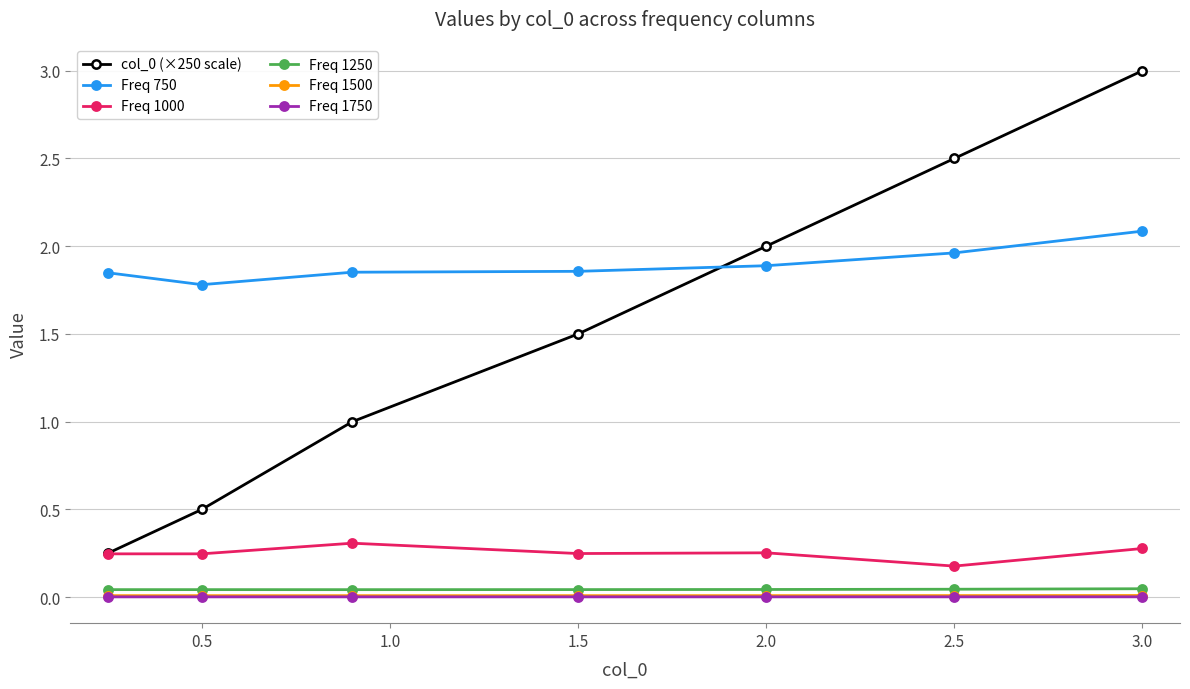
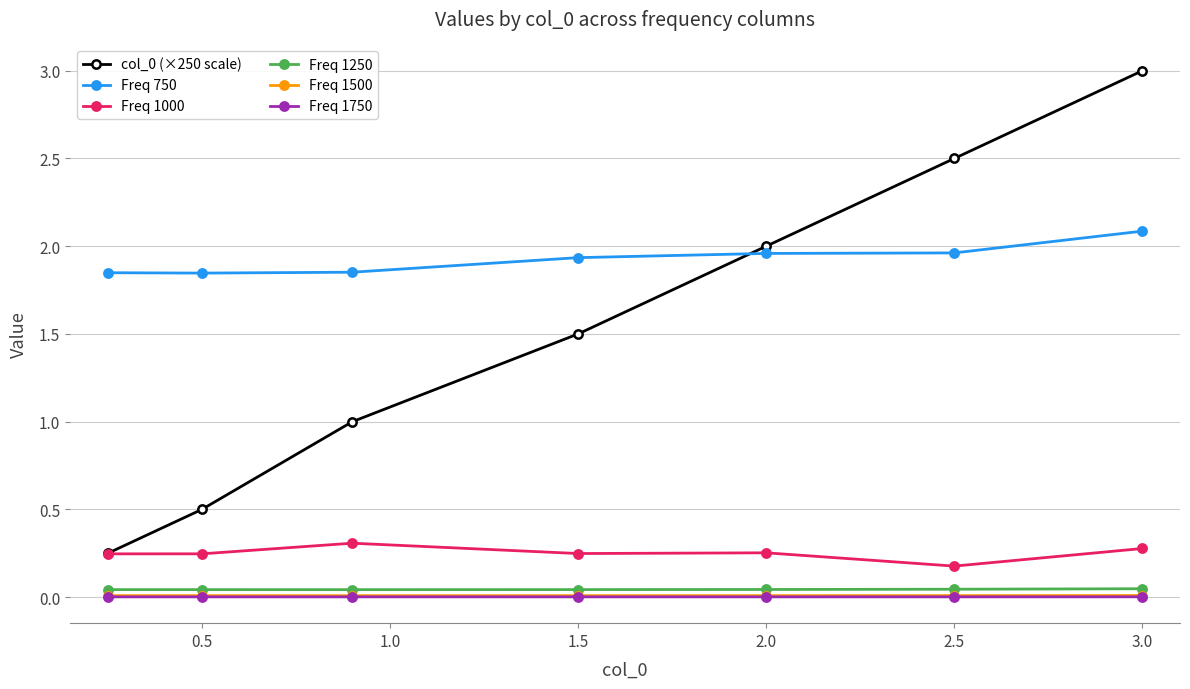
Freq 750, 0.5: 1.78 -> 1.85
Freq 750, 1.5: 1.86 -> 1.94
Freq 750, 2.0: 1.89 -> 1.96
